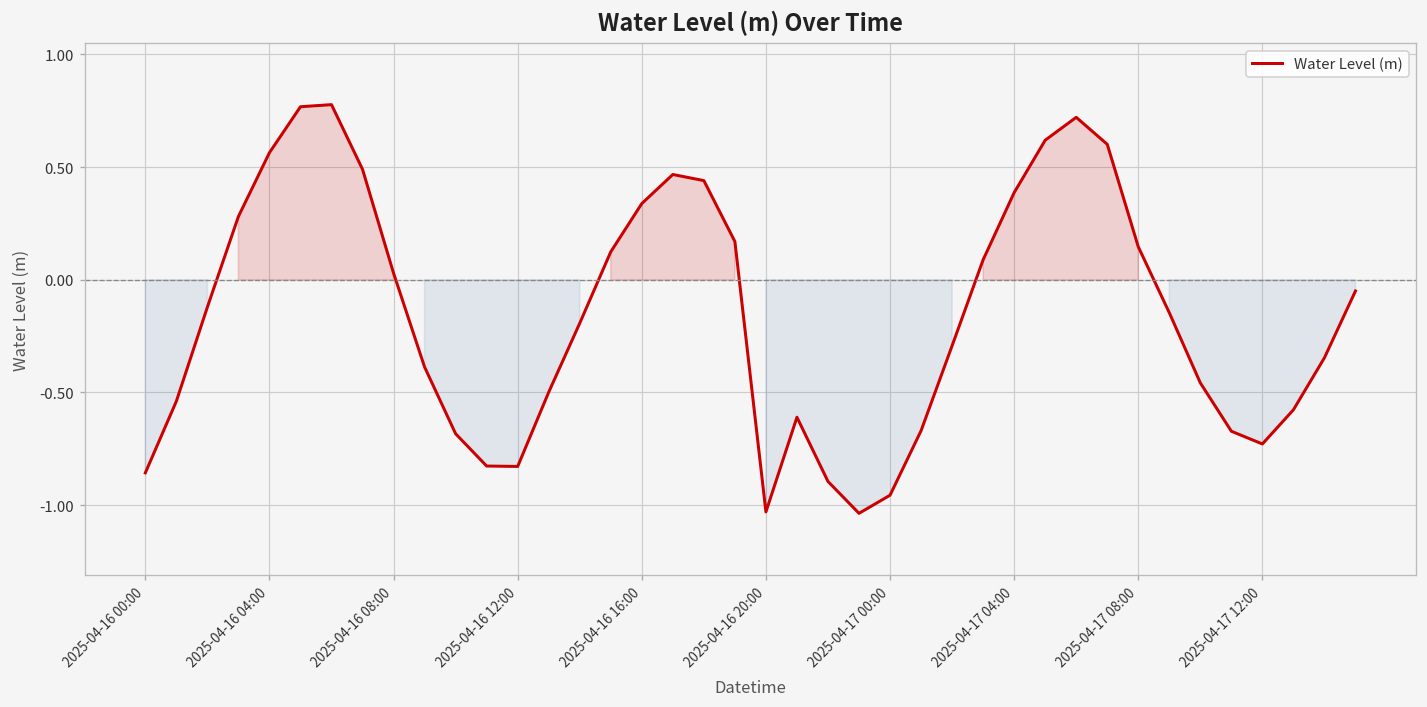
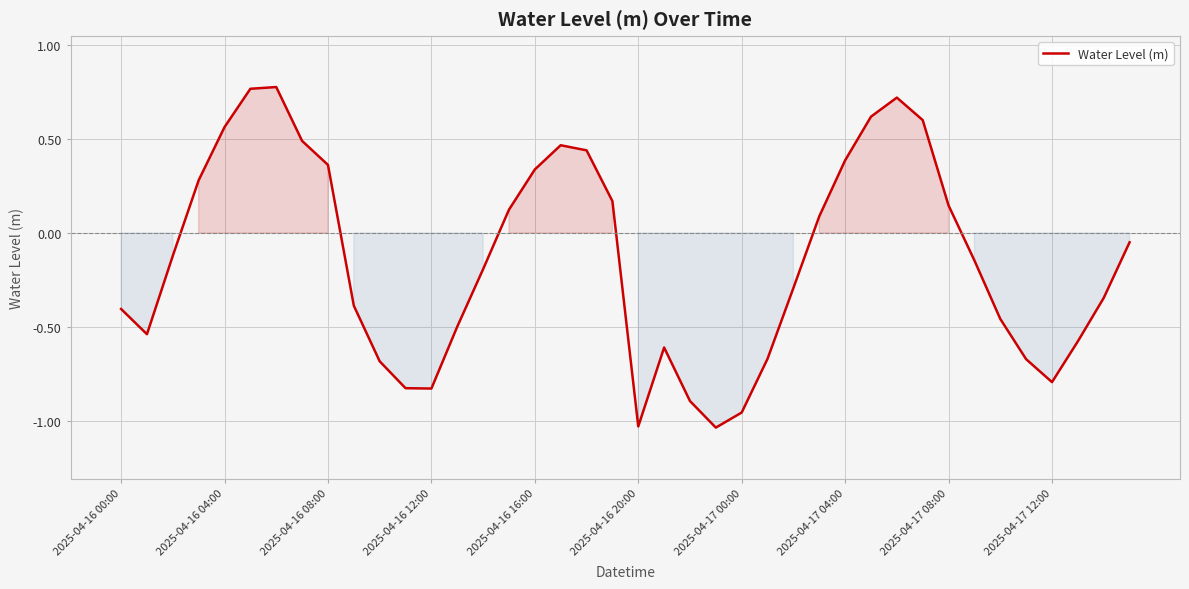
2025-04-16 00:00: -0.86 -> -0.40
2025-04-16 08:00: 0.03 -> 0.36
2025-04-17 12:00: -0.73 -> -0.79
